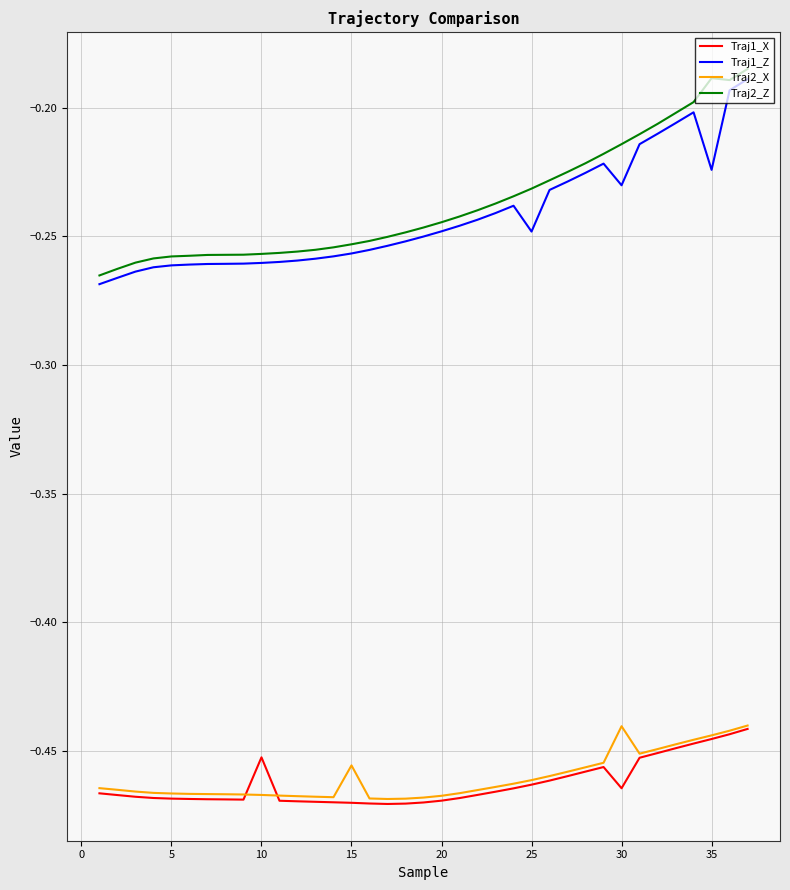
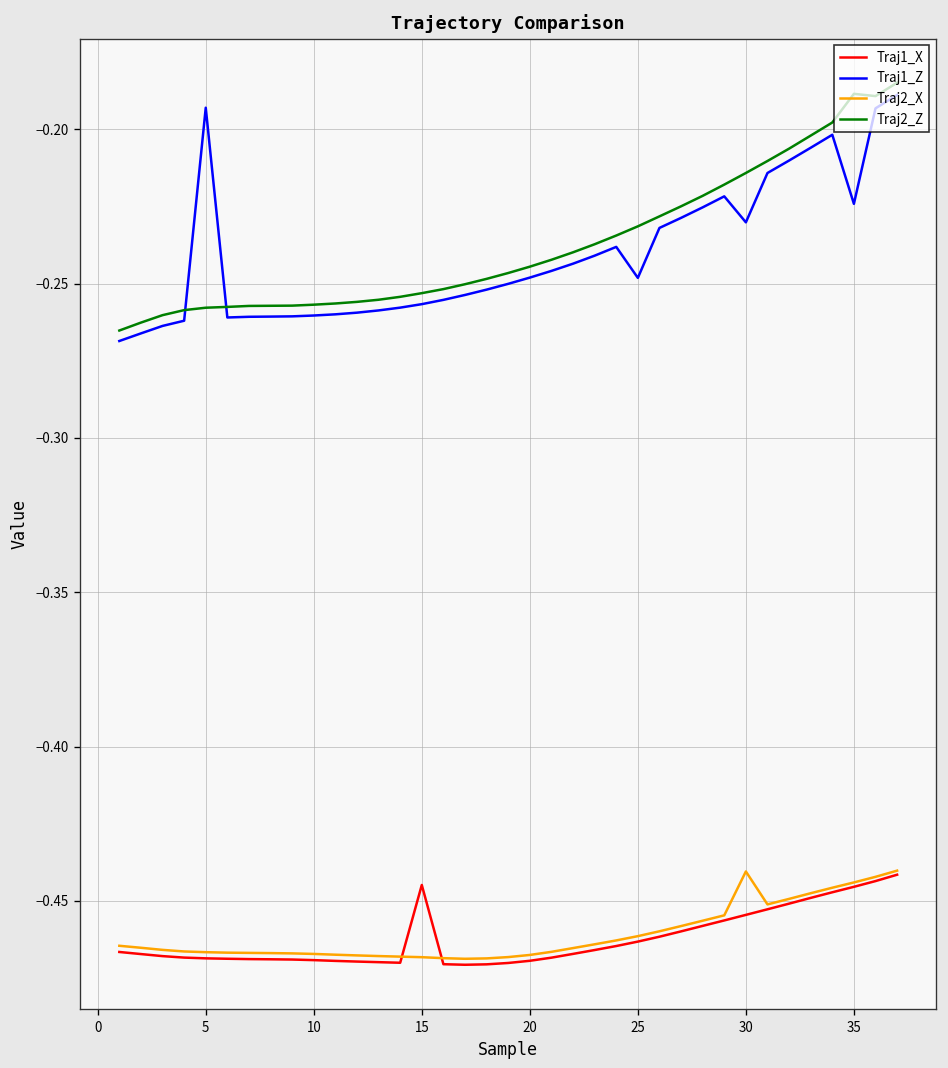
Traj1_Z, 5: -0.261 -> -0.193
Traj1_X, 10: -0.453 -> -0.469
Traj1_X, 15: -0.470 -> -0.445
Traj2_X, 15: -0.456 -> -0.468
Traj1_X, 30: -0.465 -> -0.455
